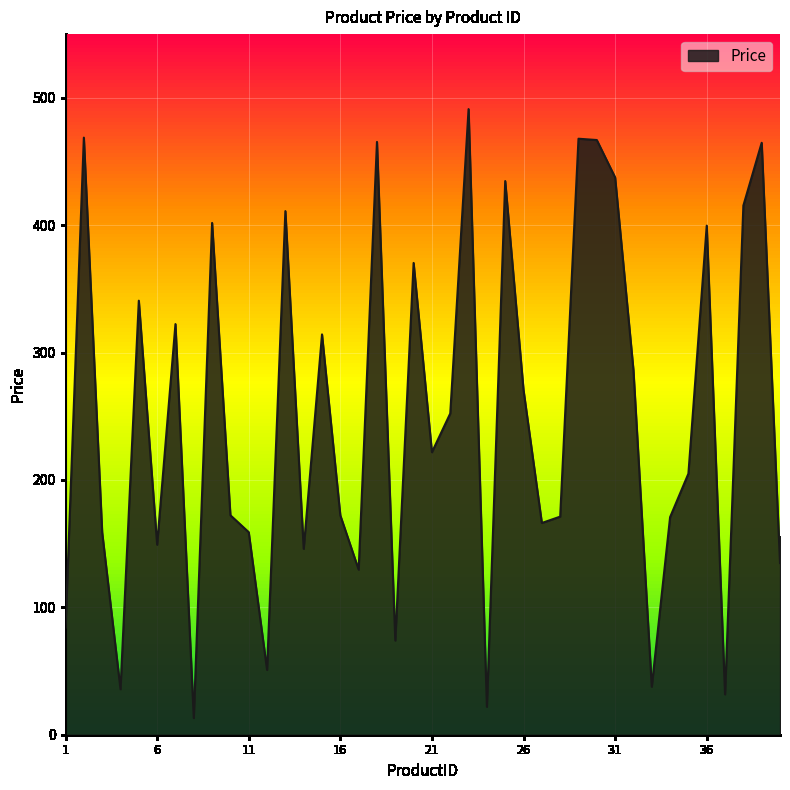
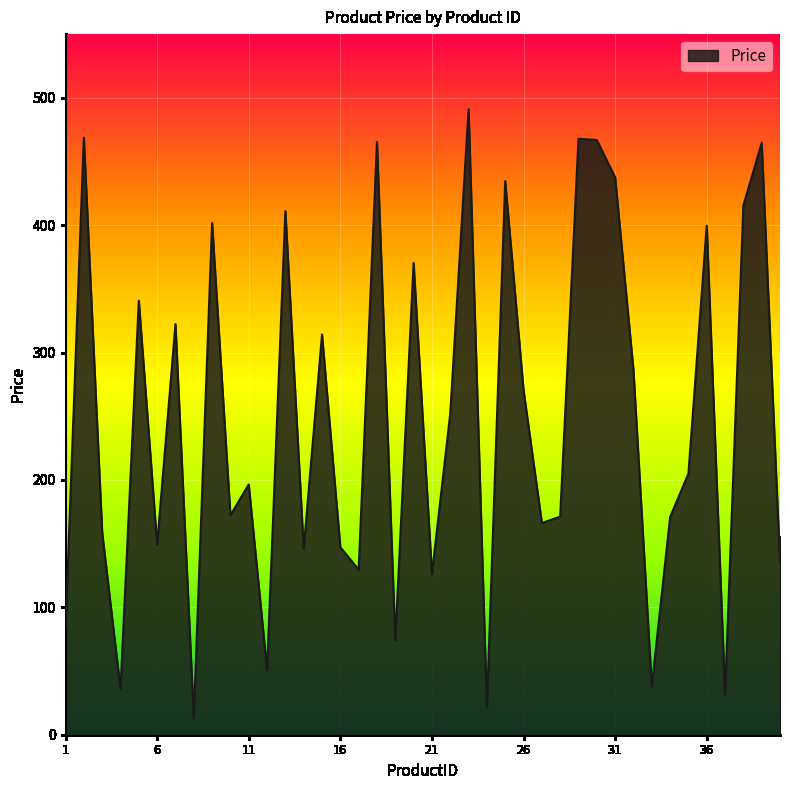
11: 159 -> 197
16: 172 -> 147
21: 222 -> 126
